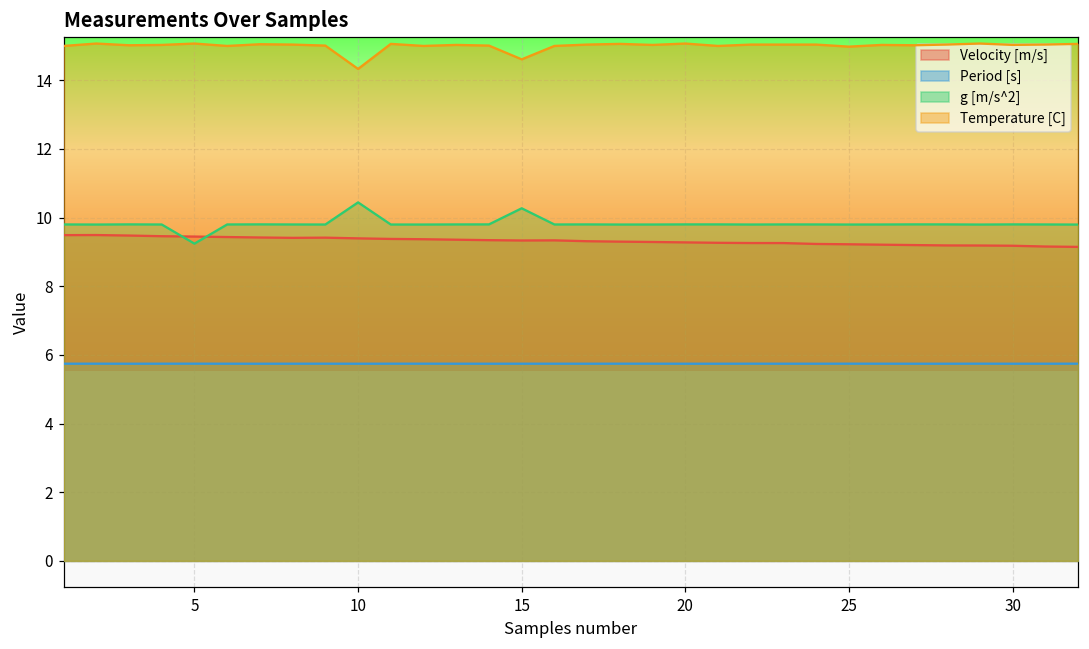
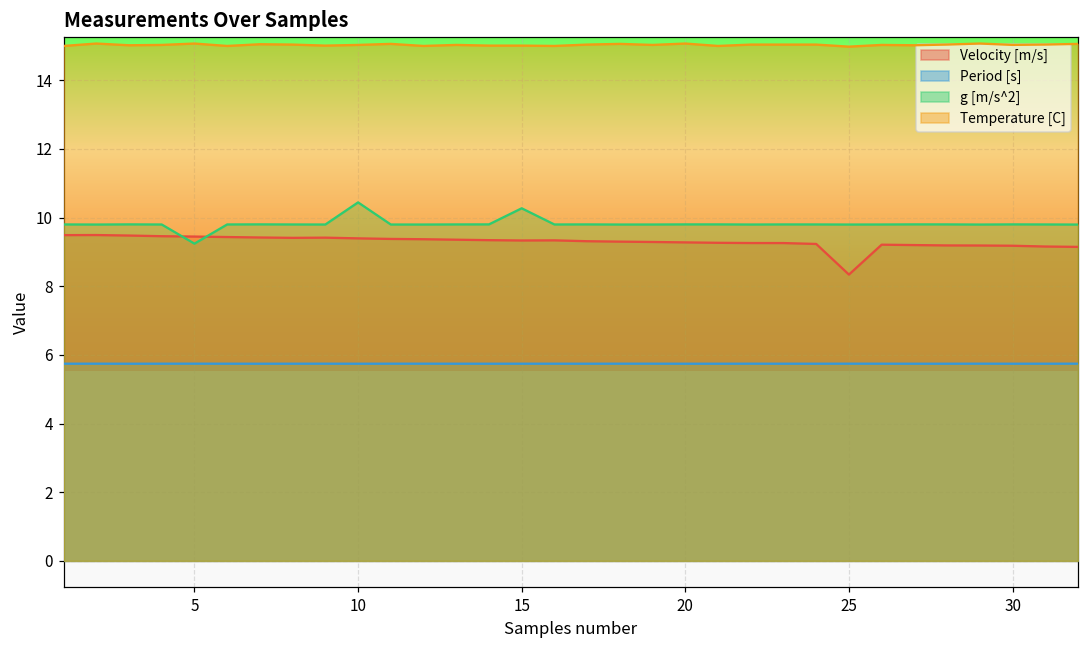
Temperature [C], 10: 14.3 -> 15.0
Temperature [C], 15: 14.6 -> 15.0
Velocity [m/s], 25: 9.2 -> 8.3
